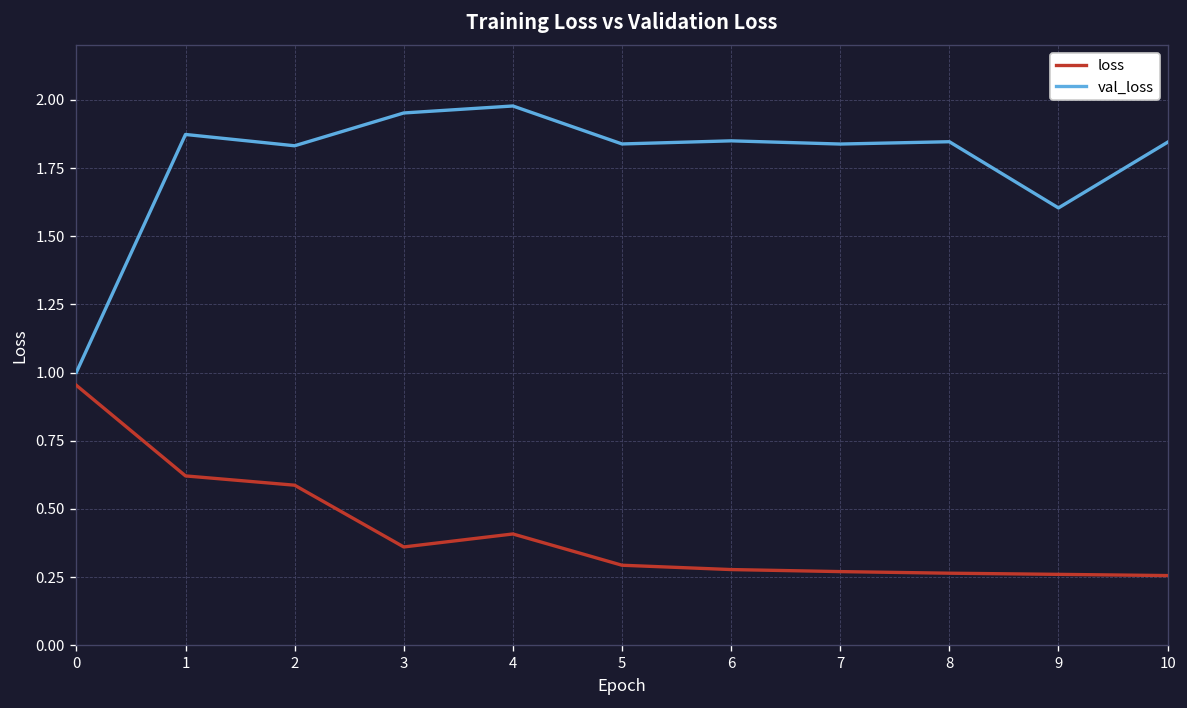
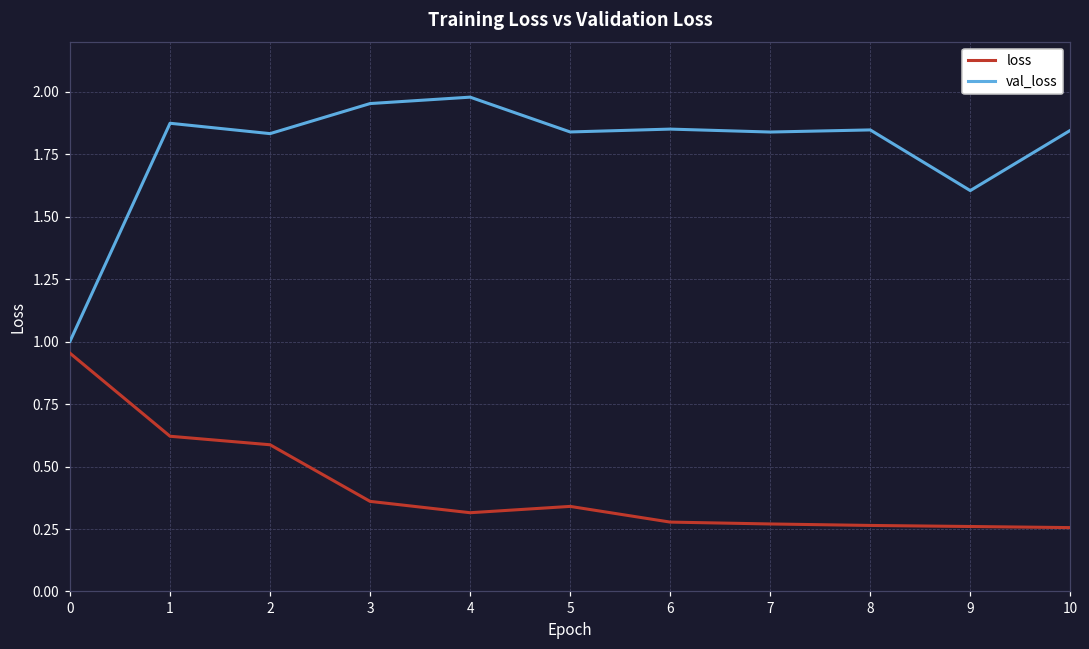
loss, 4: 0.41 -> 0.32
loss, 5: 0.29 -> 0.34
